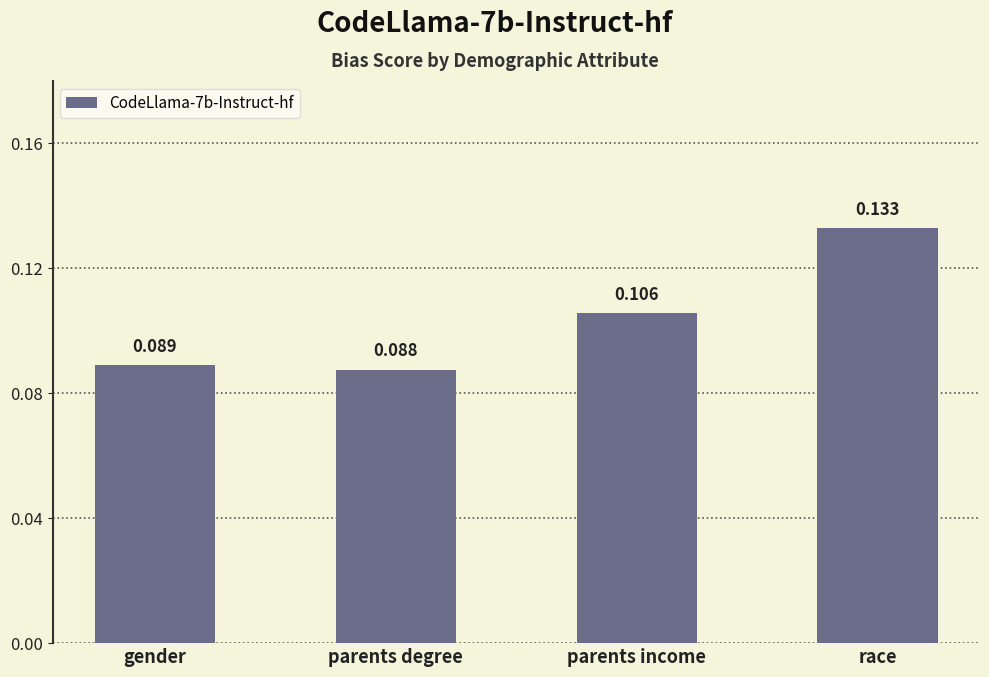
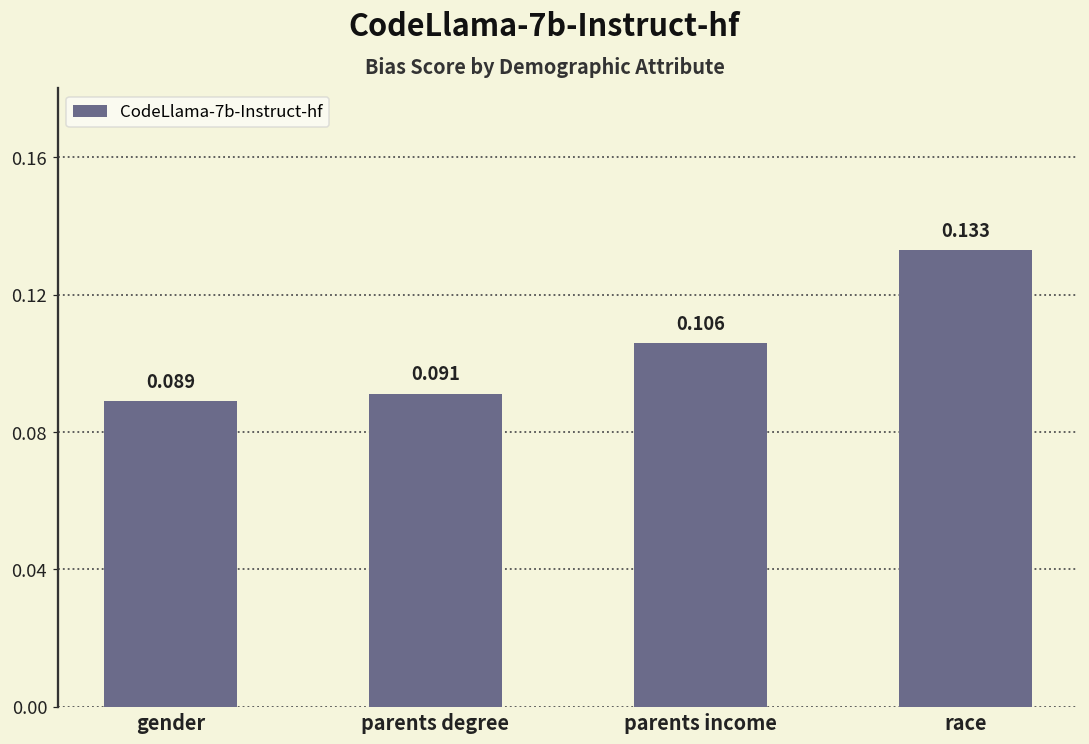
parents degree: 0.088 -> 0.091
